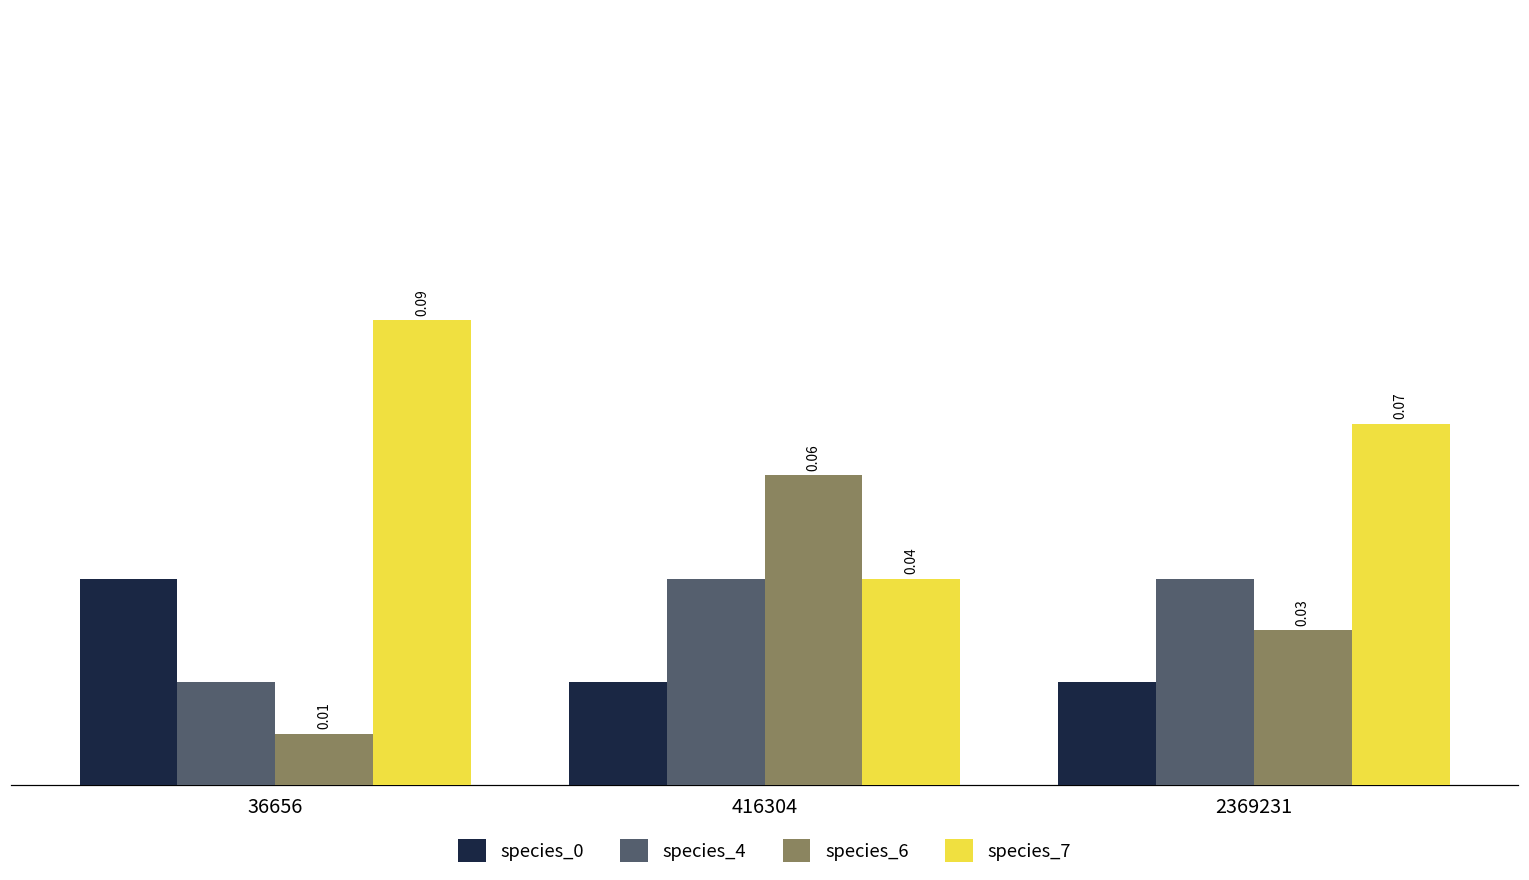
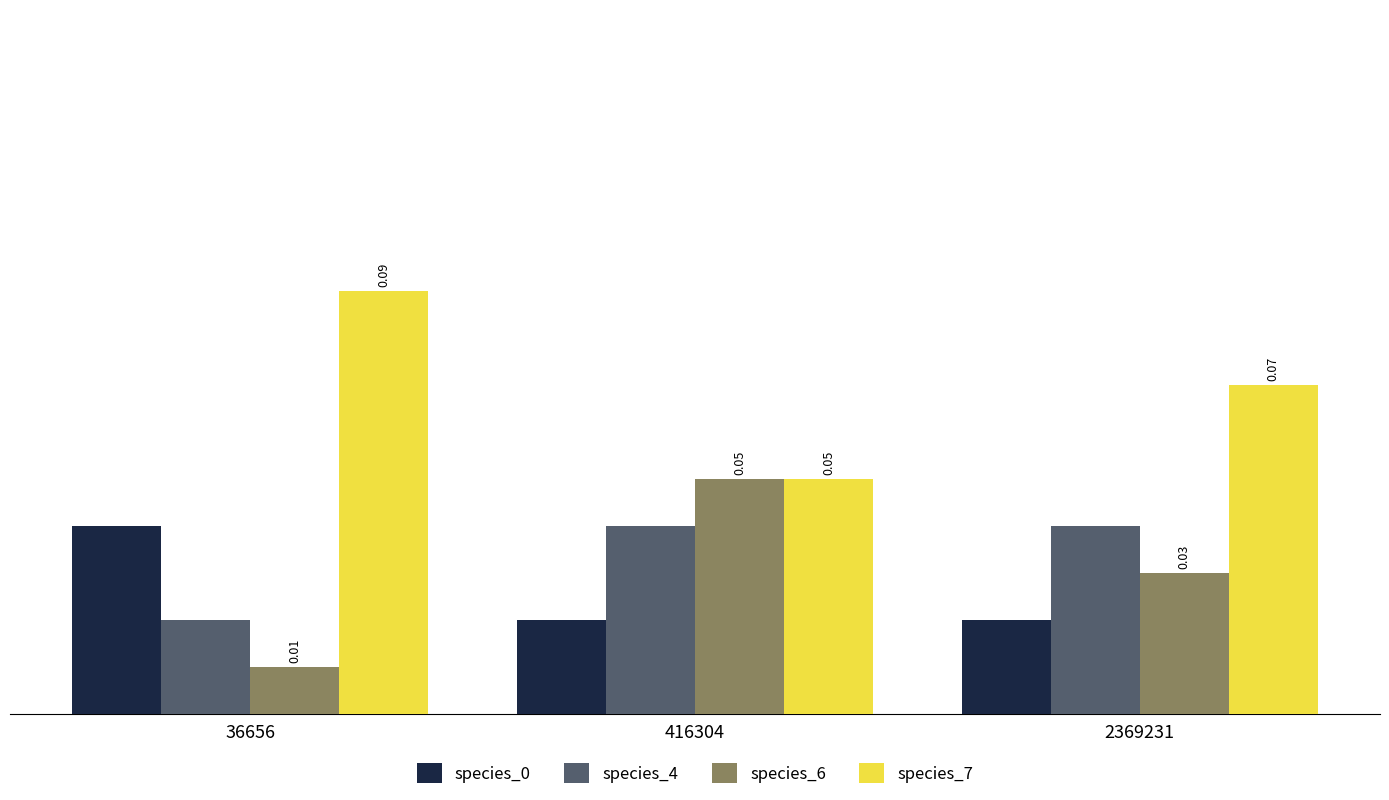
species_6, 416304: 0.06 -> 0.05
species_7, 416304: 0.04 -> 0.05
